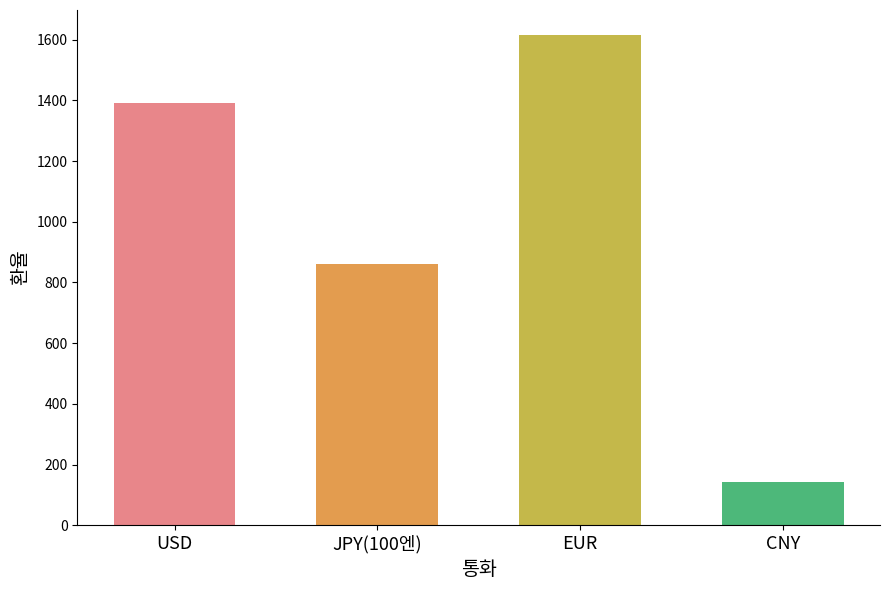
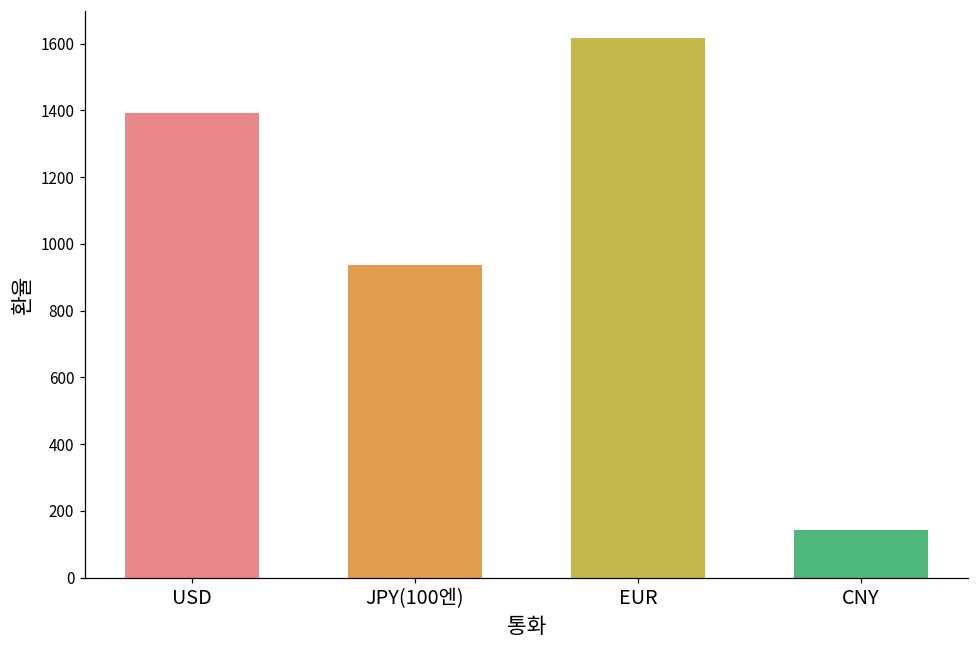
JPY(100엔): 860 -> 940
